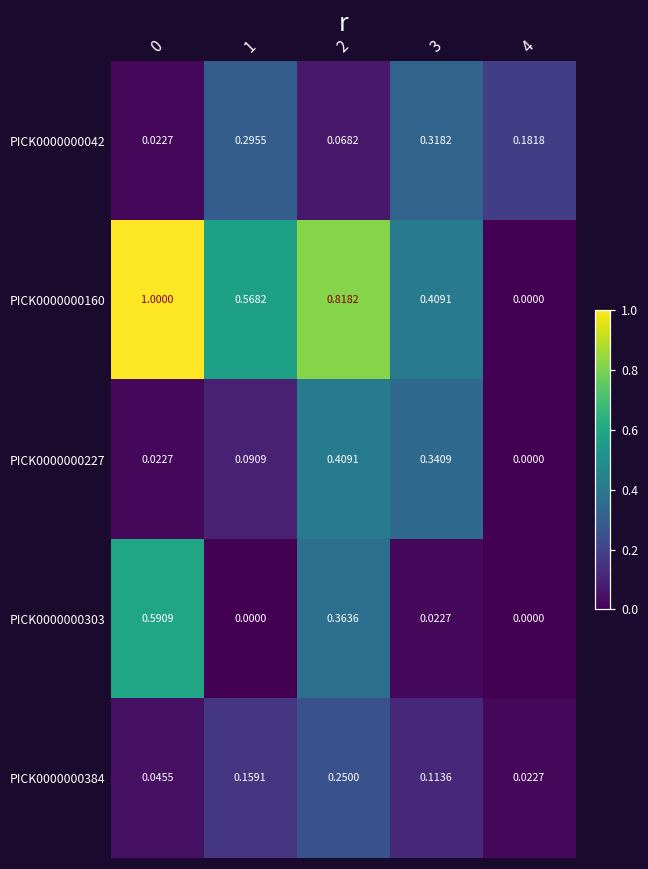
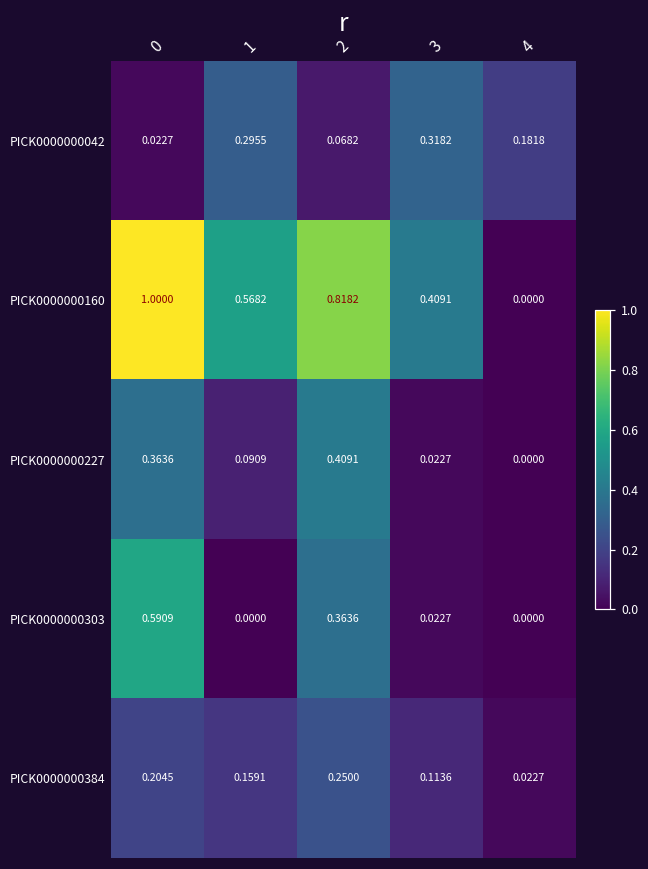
PICK0000000227, 0: 0.0227 -> 0.3636
PICK0000000227, 3: 0.3409 -> 0.0227
PICK0000000384, 0: 0.0455 -> 0.2045
